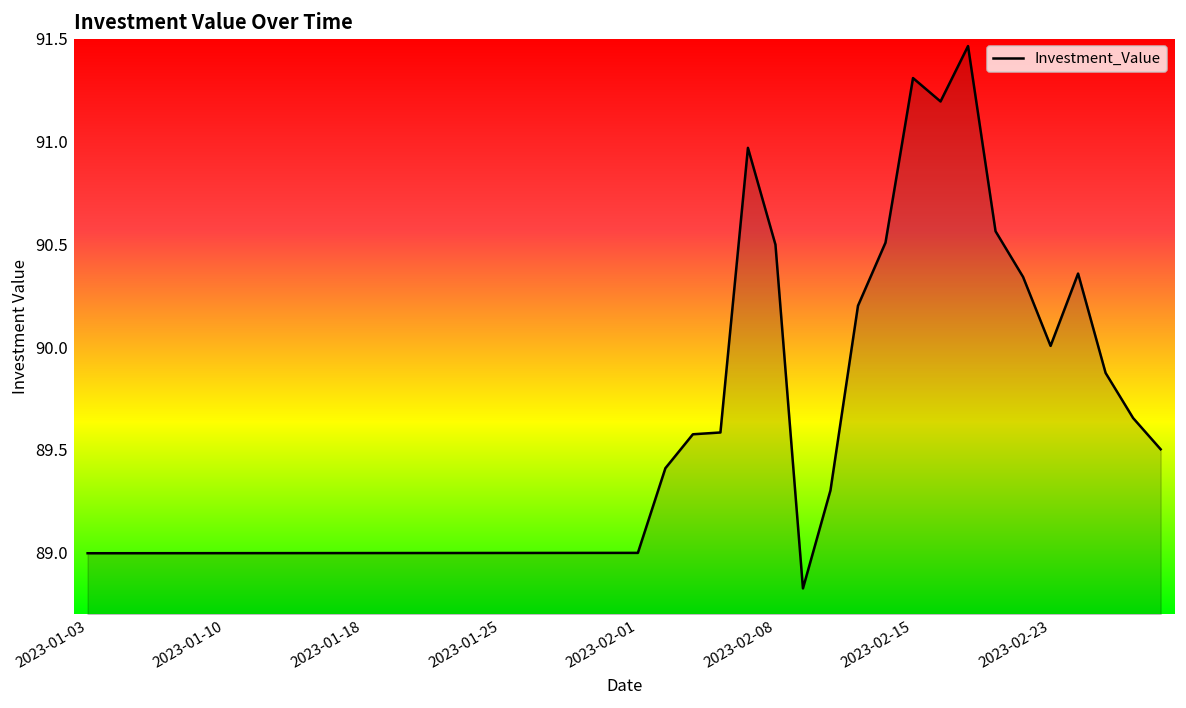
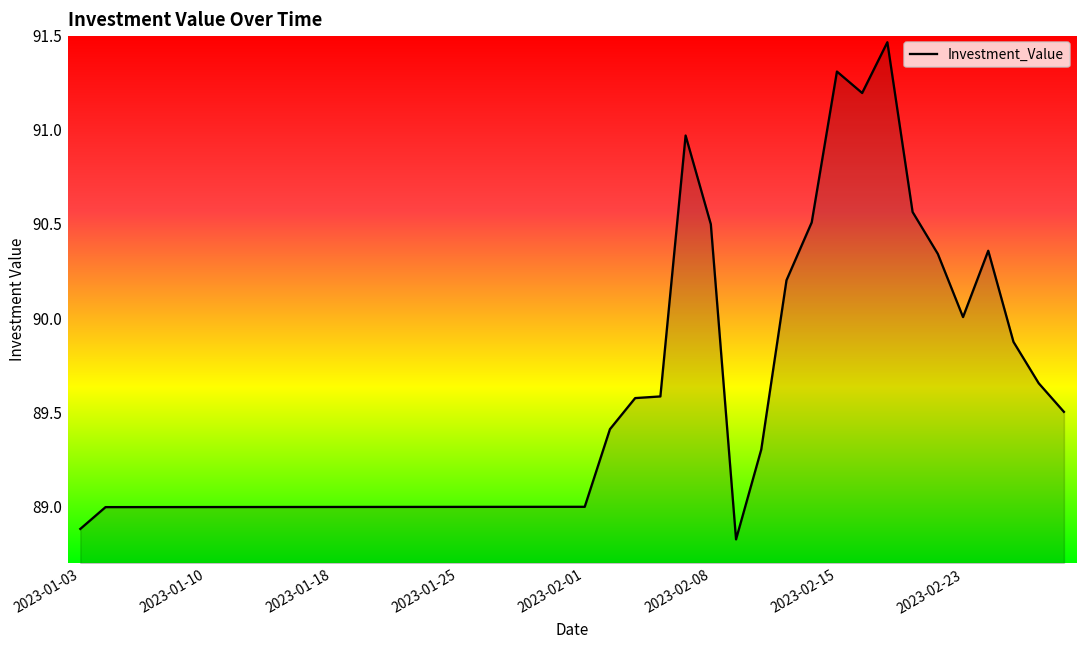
2023-01-03: 89.00 -> 88.88
